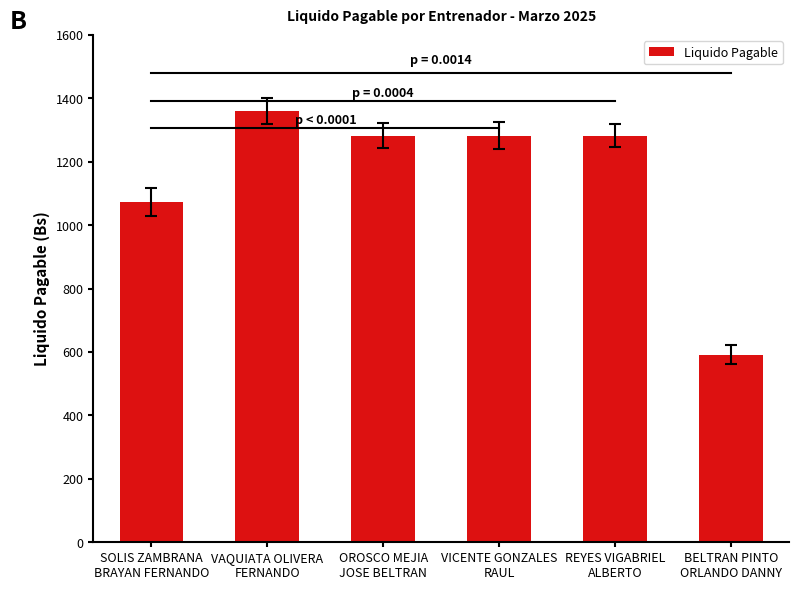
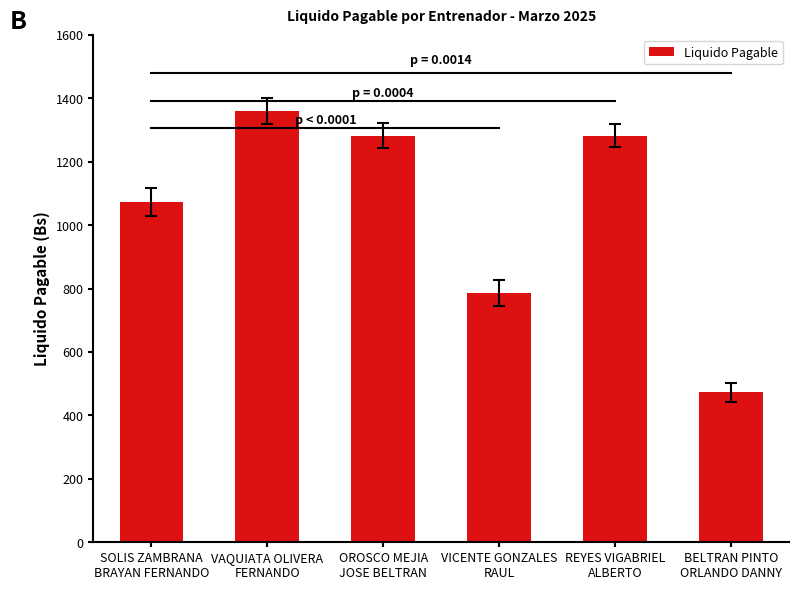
Liquido Pagable, VICENTE GONZALES RAUL: 1280 -> 790
Liquido Pagable, BELTRAN PINTO ORLANDO DANNY: 590 -> 470
